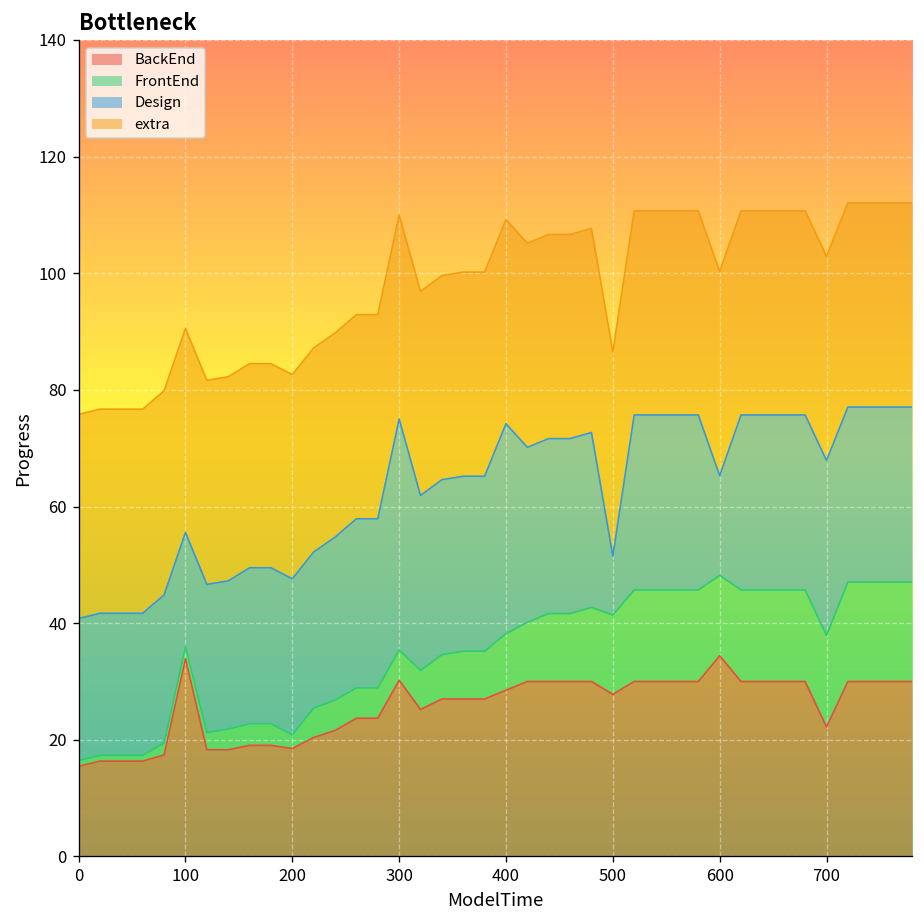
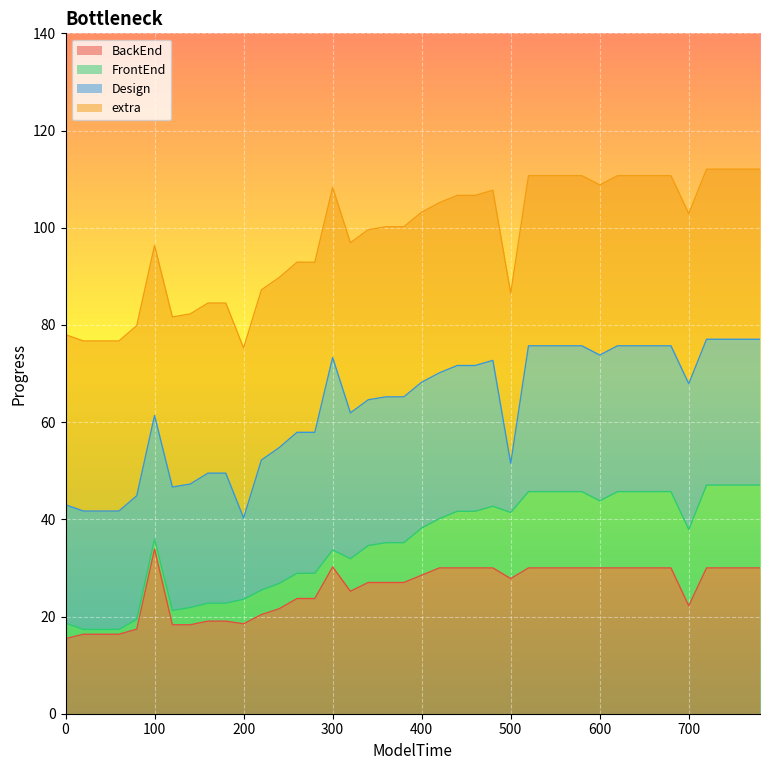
FrontEnd, 0: 1 -> 3
Design, 100: 20 -> 25
FrontEnd, 200: 2 -> 5
Design, 200: 27 -> 17
FrontEnd, 300: 5 -> 4
Design, 400: 36 -> 30
BackEnd, 600: 34 -> 30
Design, 600: 17 -> 30
